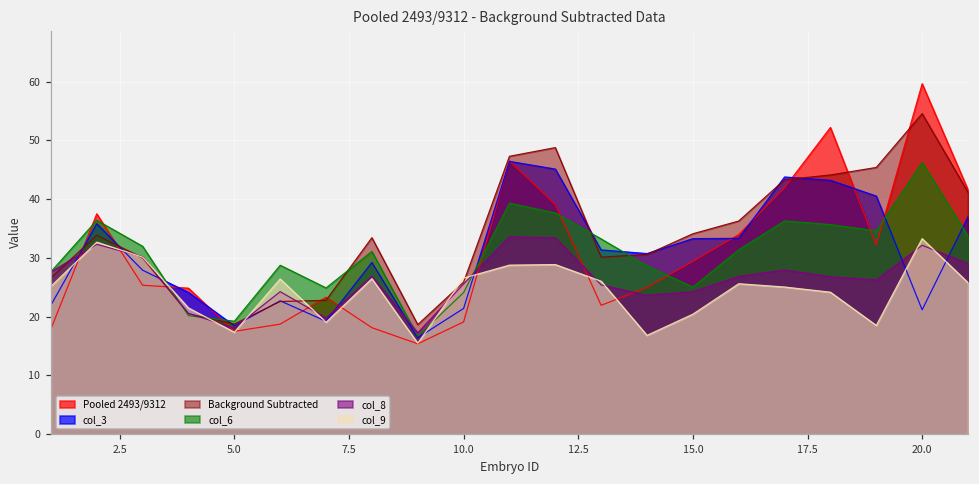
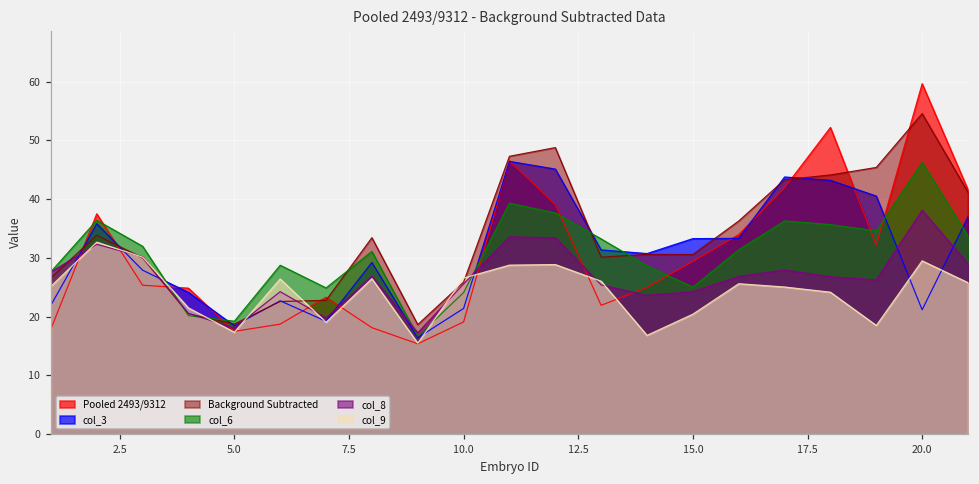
Background Subtracted, 15.0: 34 -> 31
col_8, 20.0: 32 -> 38
col_9, 20.0: 33 -> 29
